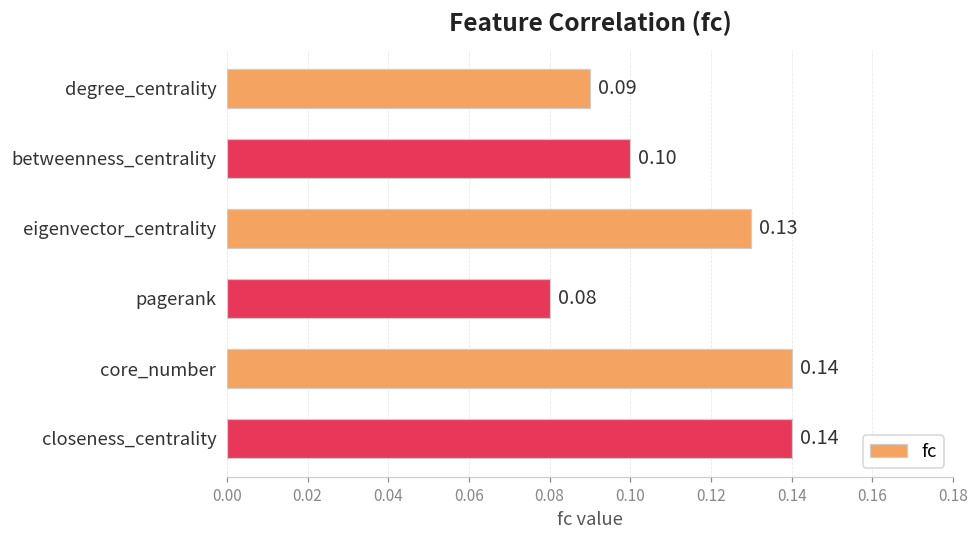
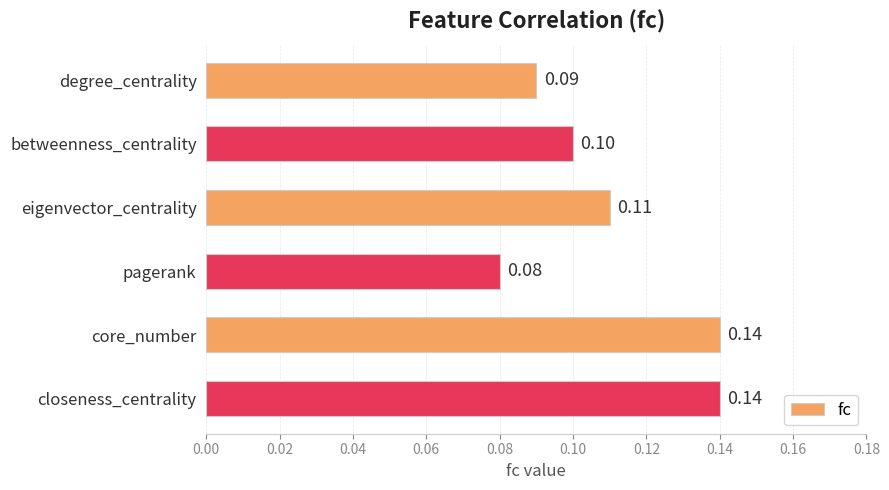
eigenvector_centrality: 0.13 -> 0.11
